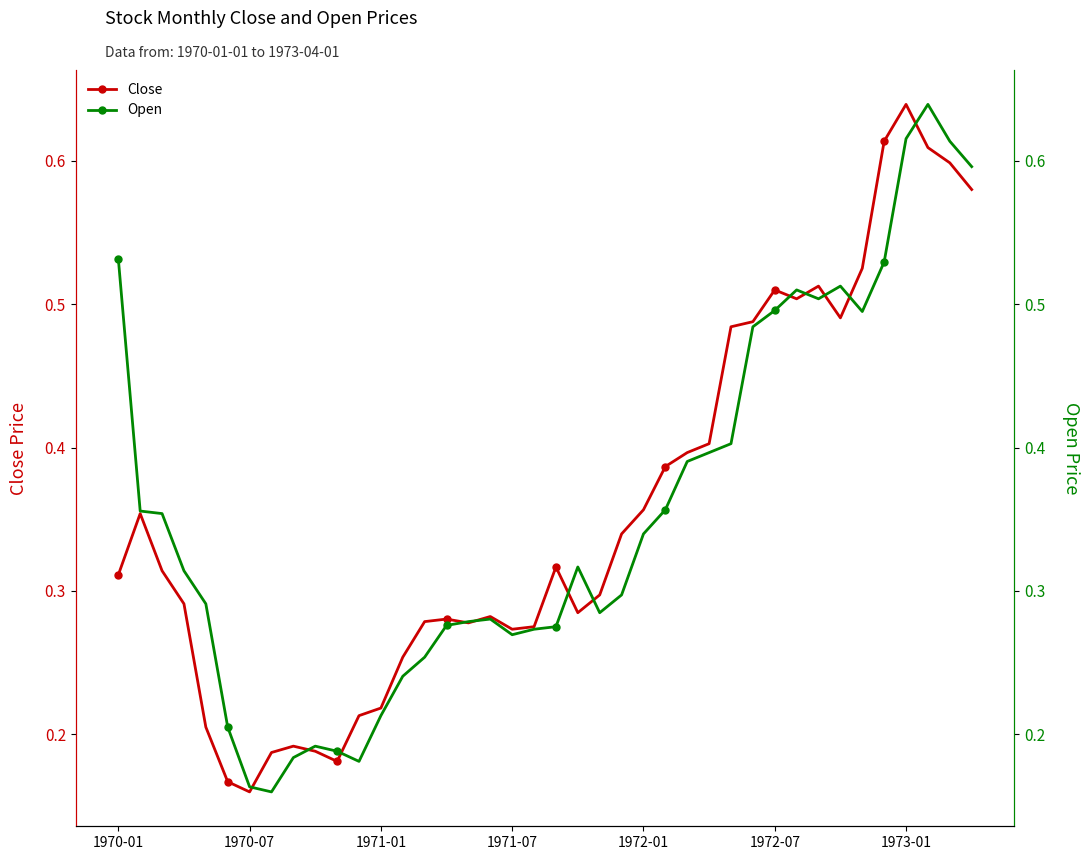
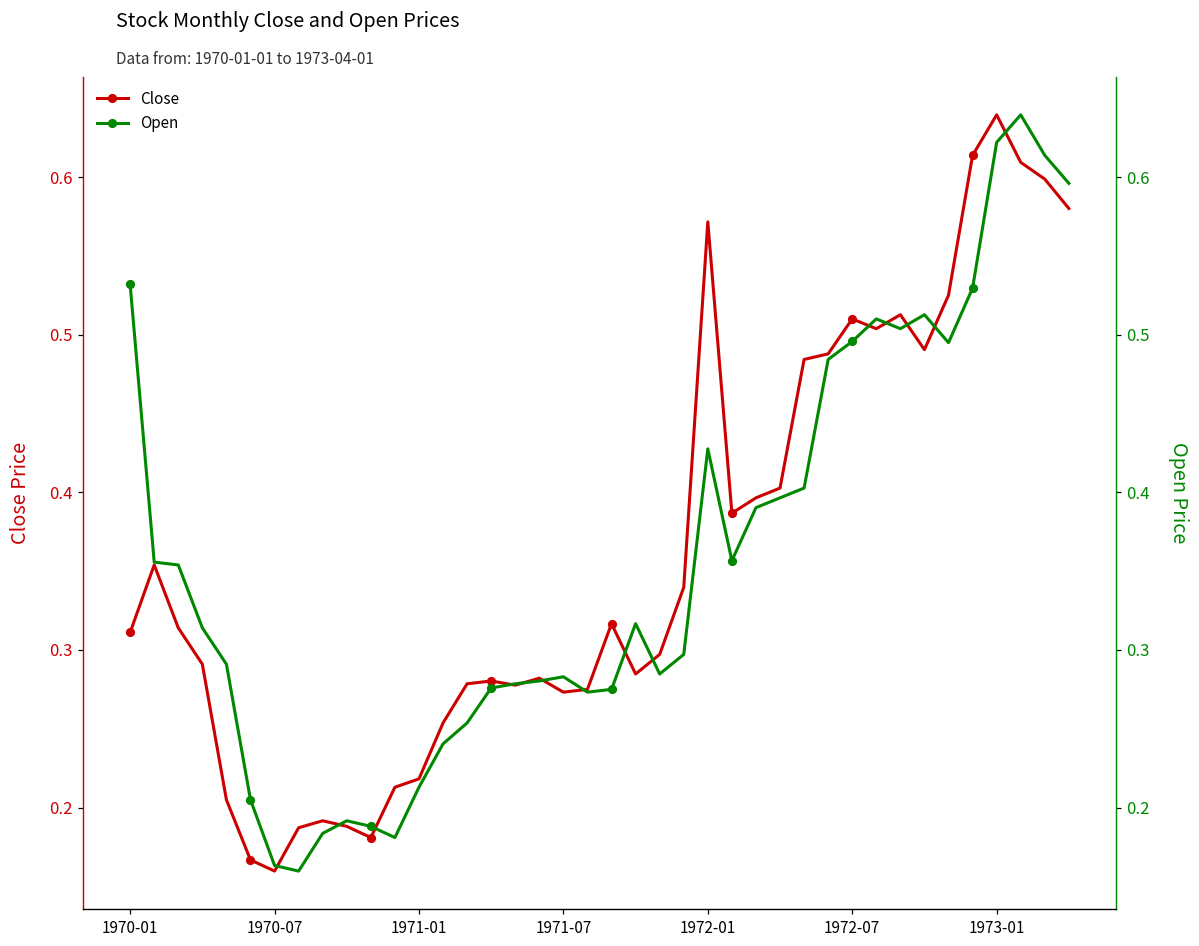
Close, 1972-01: 0.357 -> 0.572
Open, 1971-07: 0.269 -> 0.283
Open, 1972-01: 0.340 -> 0.428
Open, 1973-01: 0.616 -> 0.622
